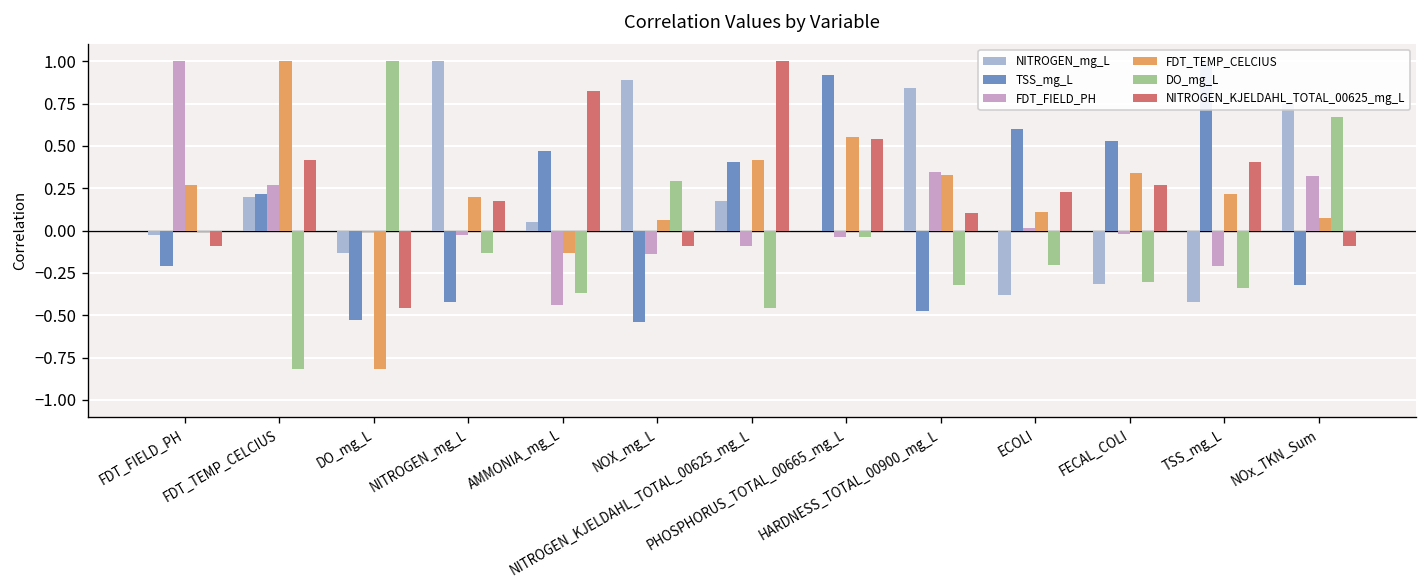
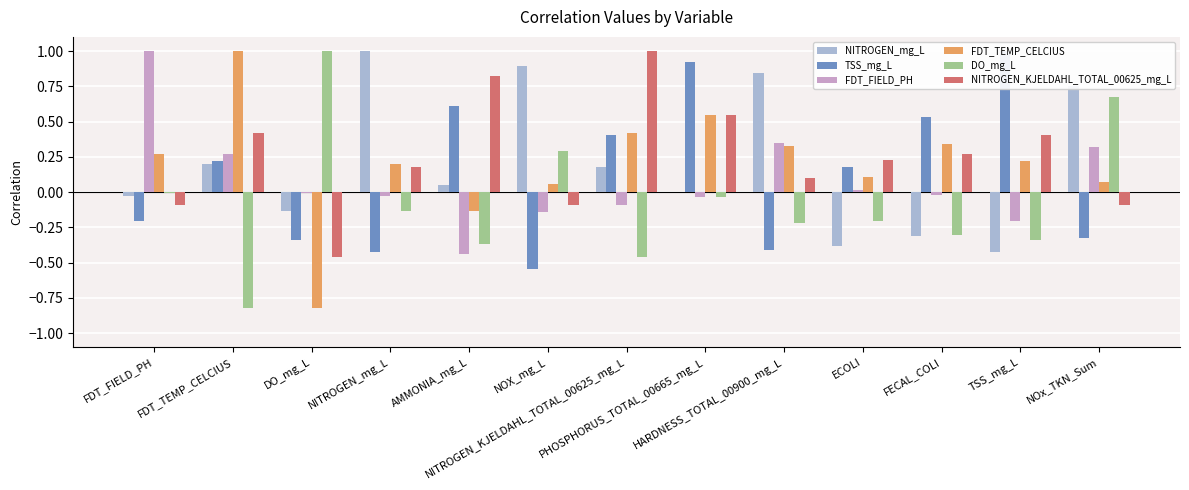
TSS_mg_L, DO_mg_L: -0.53 -> -0.34
TSS_mg_L, AMMONIA_mg_L: 0.47 -> 0.61
TSS_mg_L, HARDNESS_TOTAL_00900_mg_L: -0.47 -> -0.41
DO_mg_L, HARDNESS_TOTAL_00900_mg_L: -0.32 -> -0.22
TSS_mg_L, ECOLI: 0.60 -> 0.18
